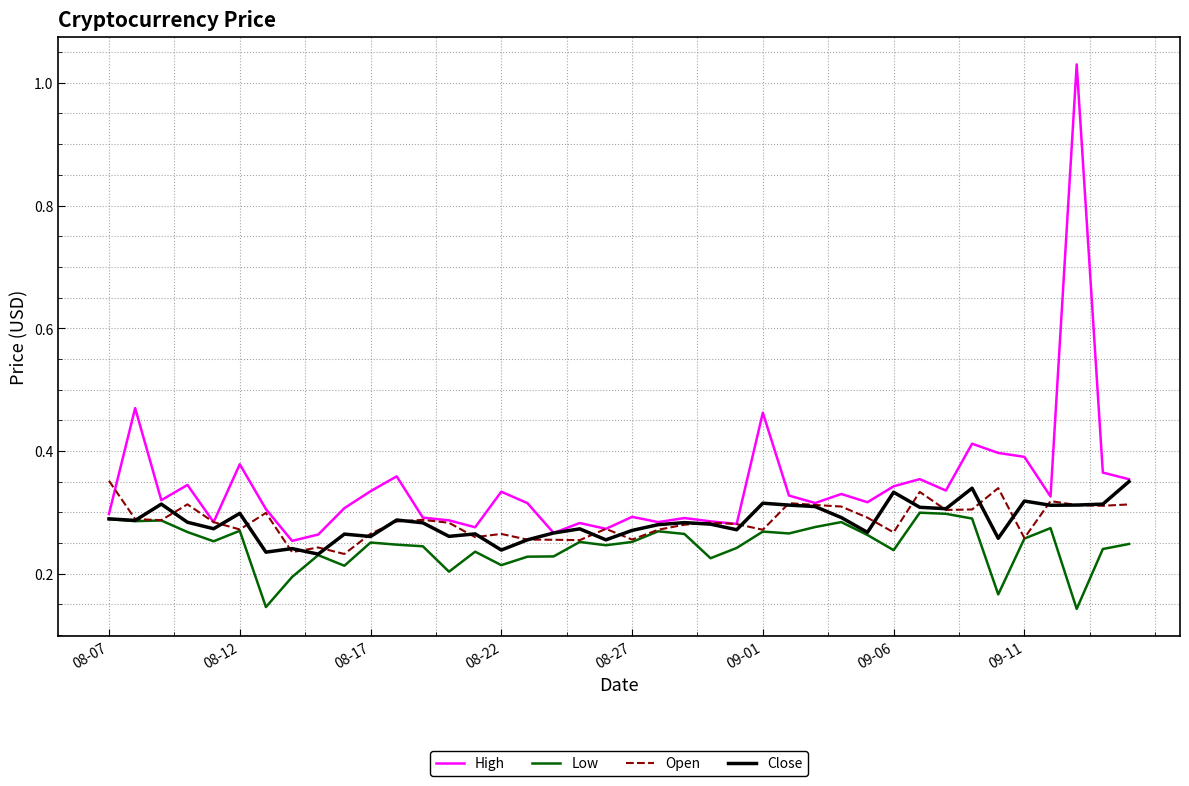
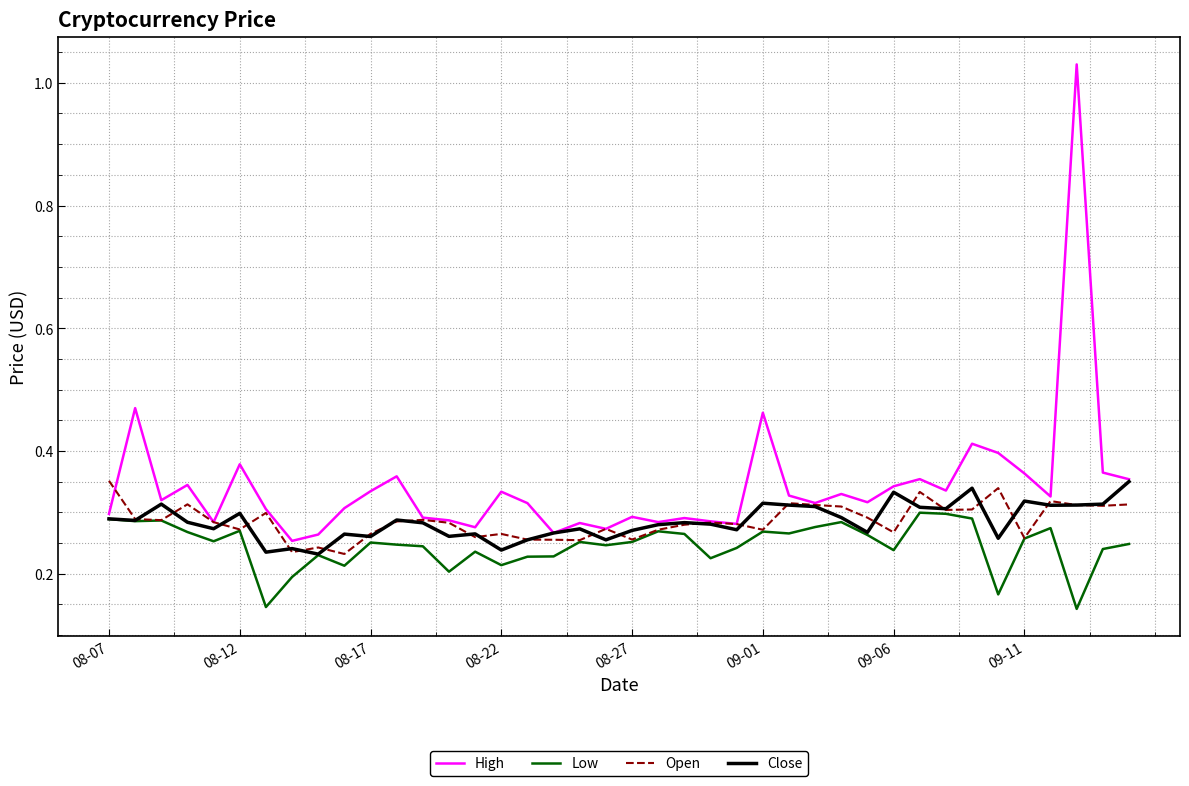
High, 09-11: 0.39 -> 0.36
